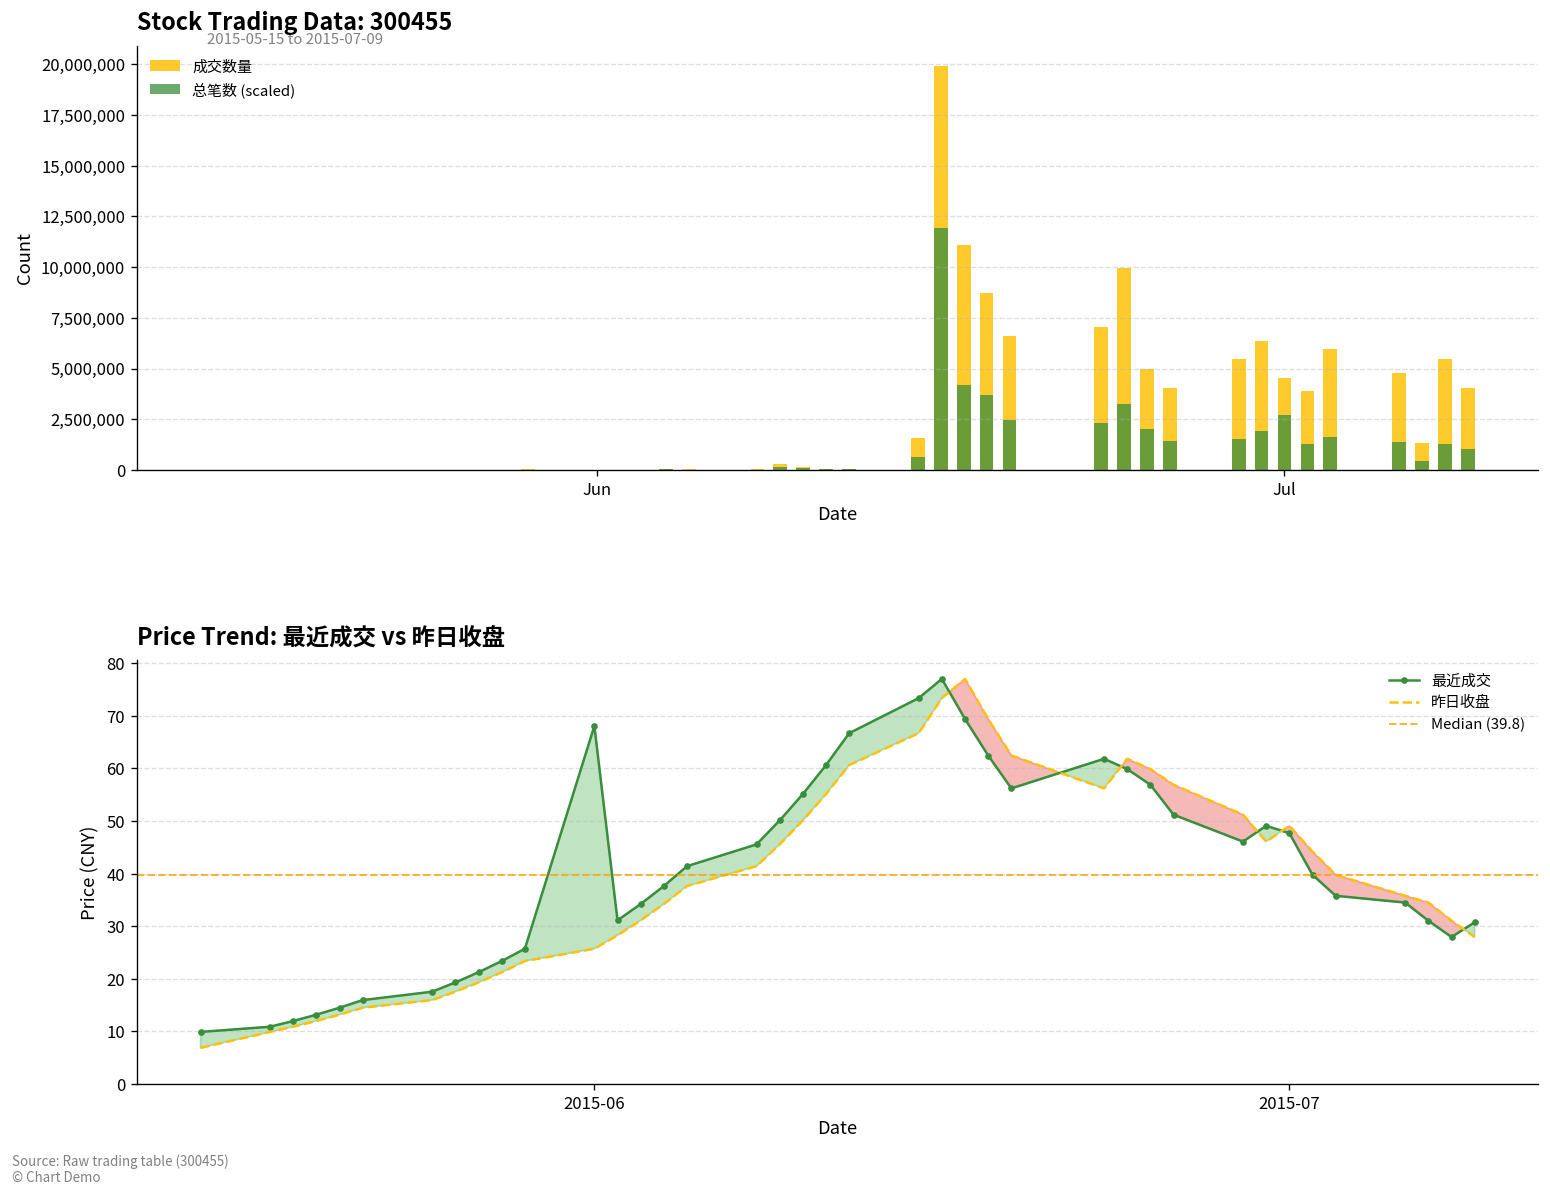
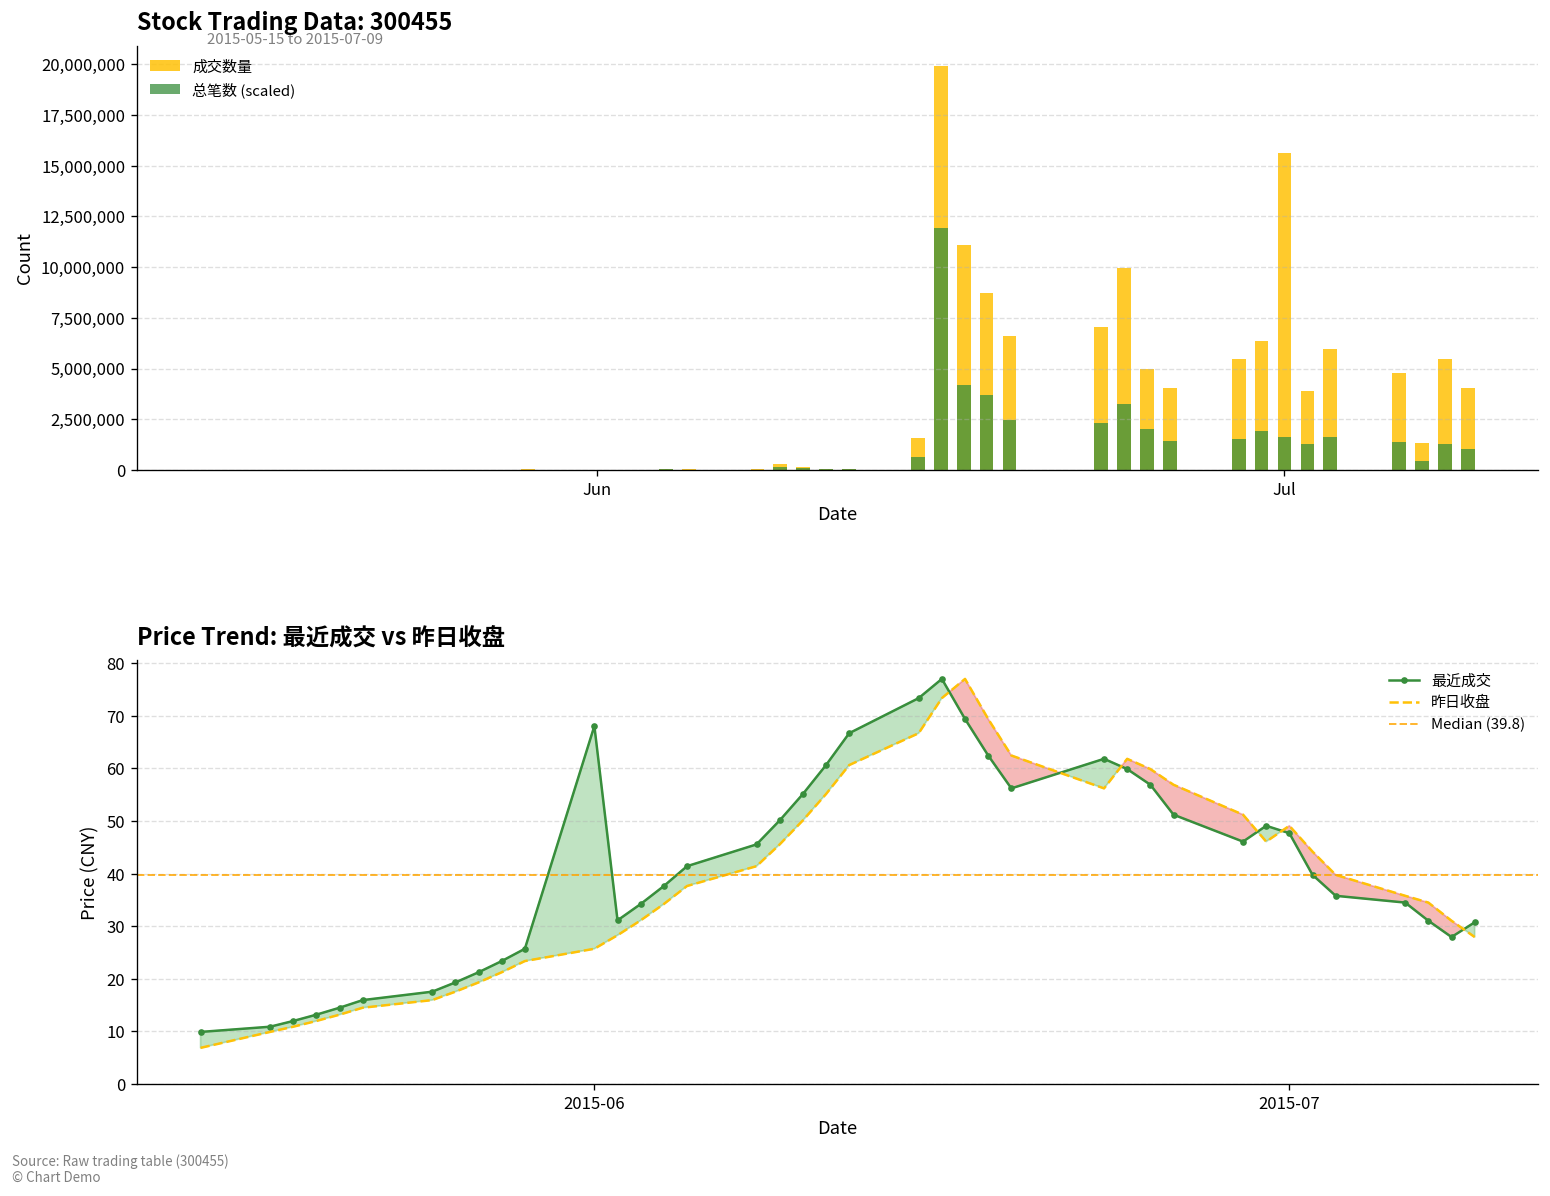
Stock Trading Data: 300455, 成交数量, Jul: 4,500,000 -> 15,600,000
Stock Trading Data: 300455, 总笔数 (scaled), Jul: 2,700,000 -> 1,600,000
